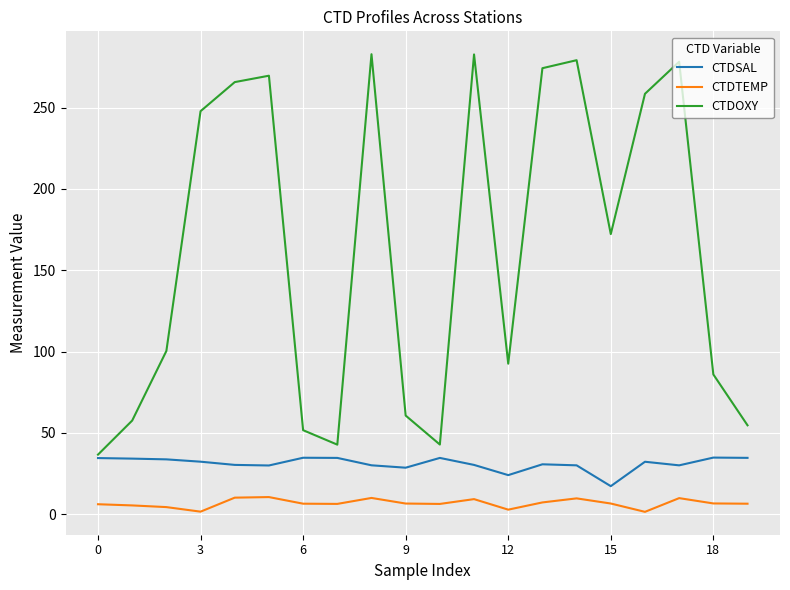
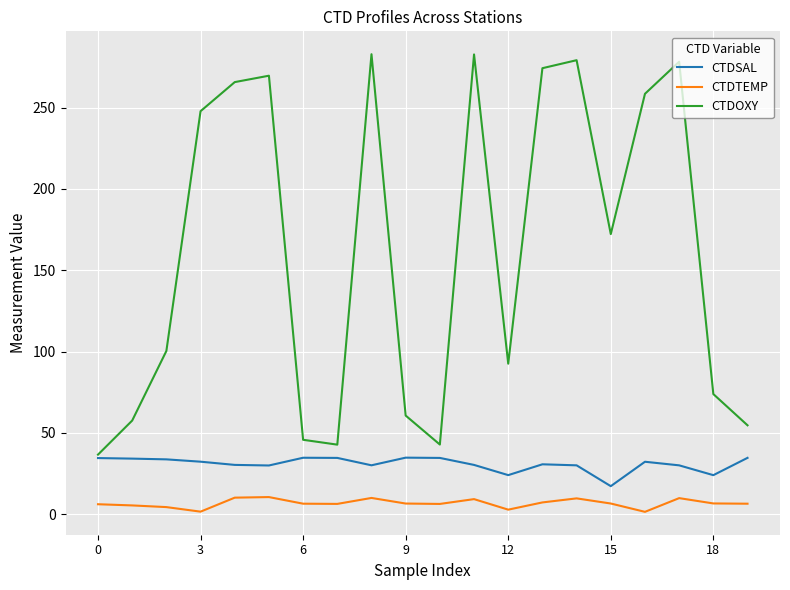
CTDOXY, 6: 52 -> 46
CTDSAL, 9: 29 -> 35
CTDSAL, 18: 35 -> 24
CTDOXY, 18: 86 -> 74
